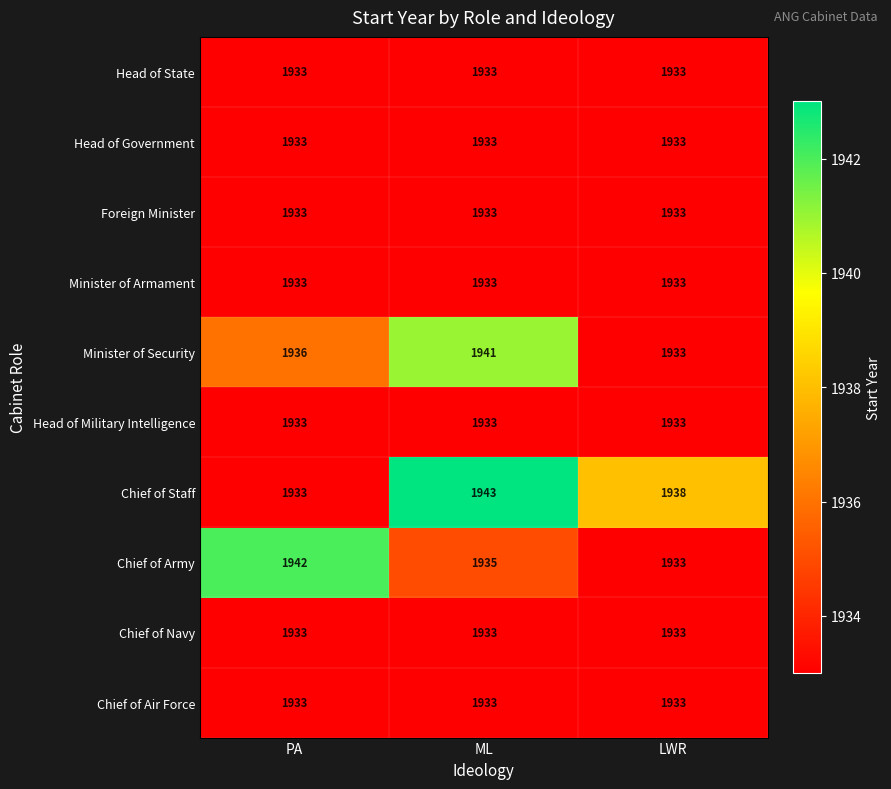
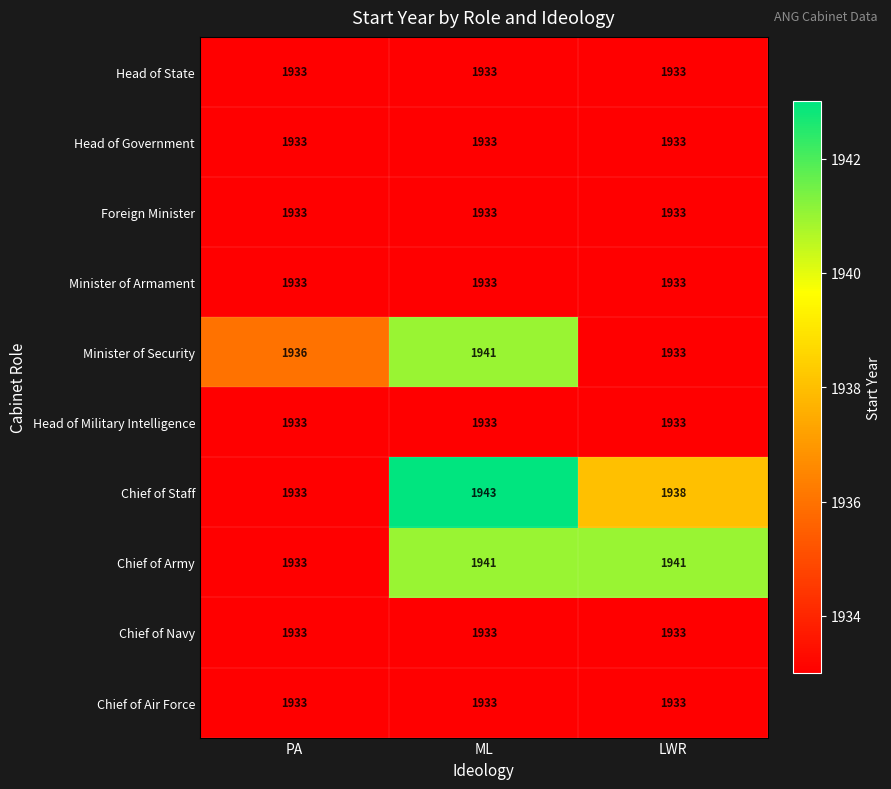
Chief of Army, PA: 1942 -> 1933
Chief of Army, ML: 1935 -> 1941
Chief of Army, LWR: 1933 -> 1941
